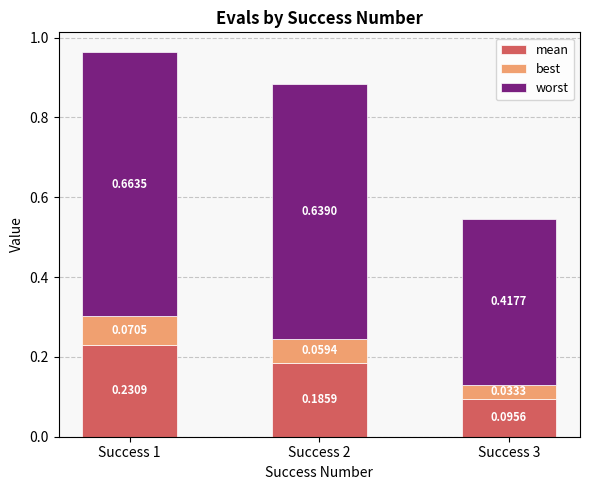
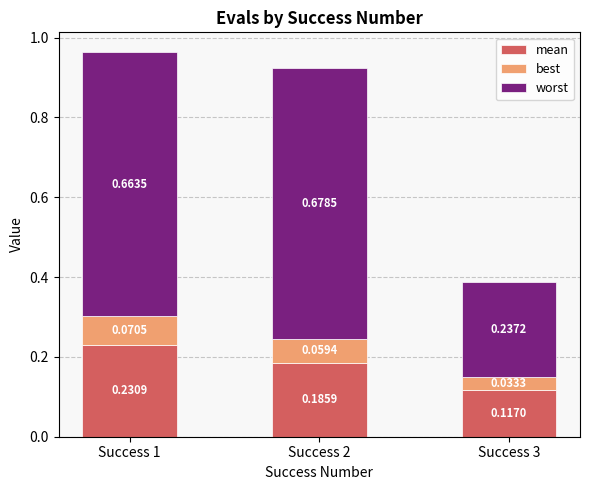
worst, Success 2: 0.6390 -> 0.6785
mean, Success 3: 0.0956 -> 0.1170
worst, Success 3: 0.4177 -> 0.2372
